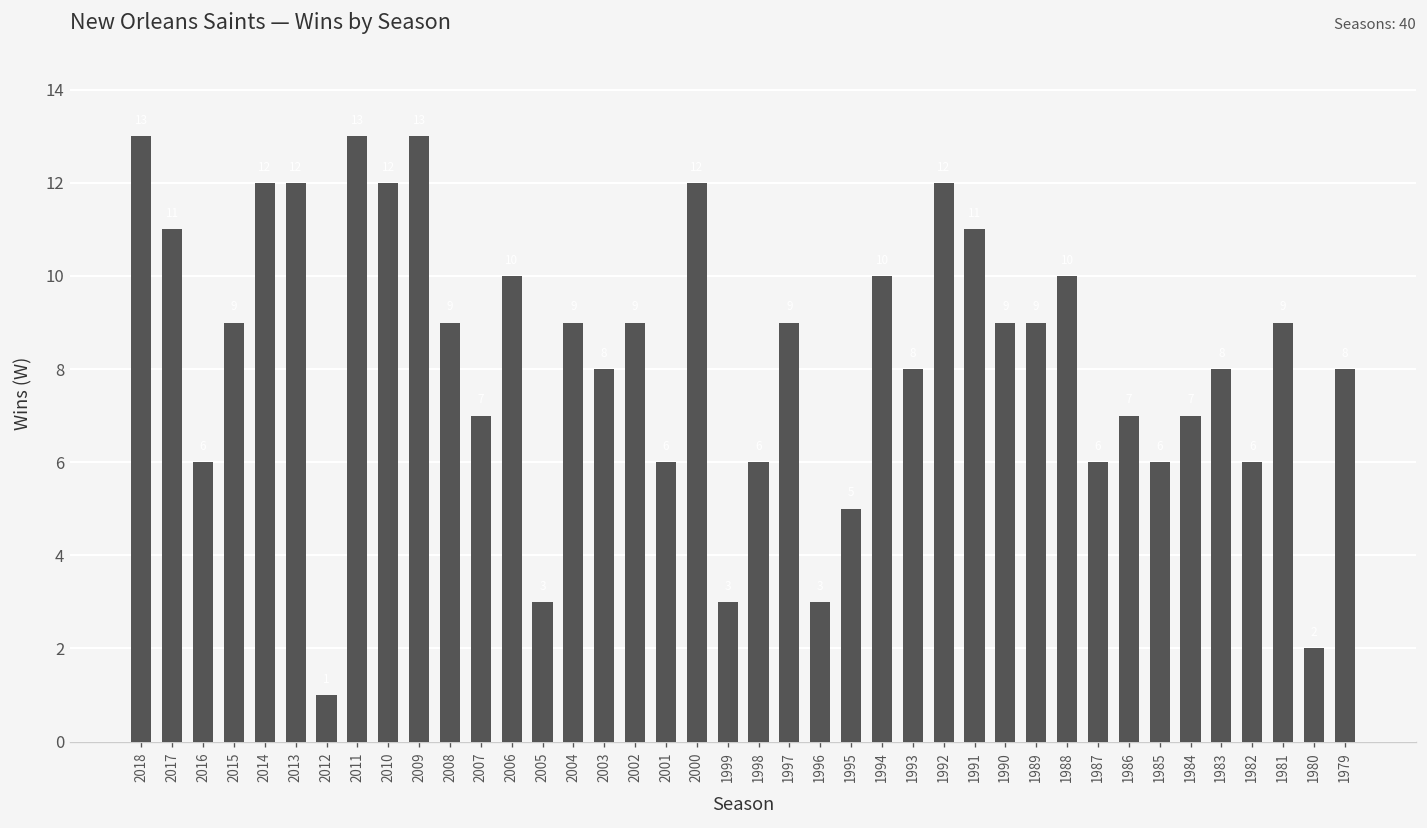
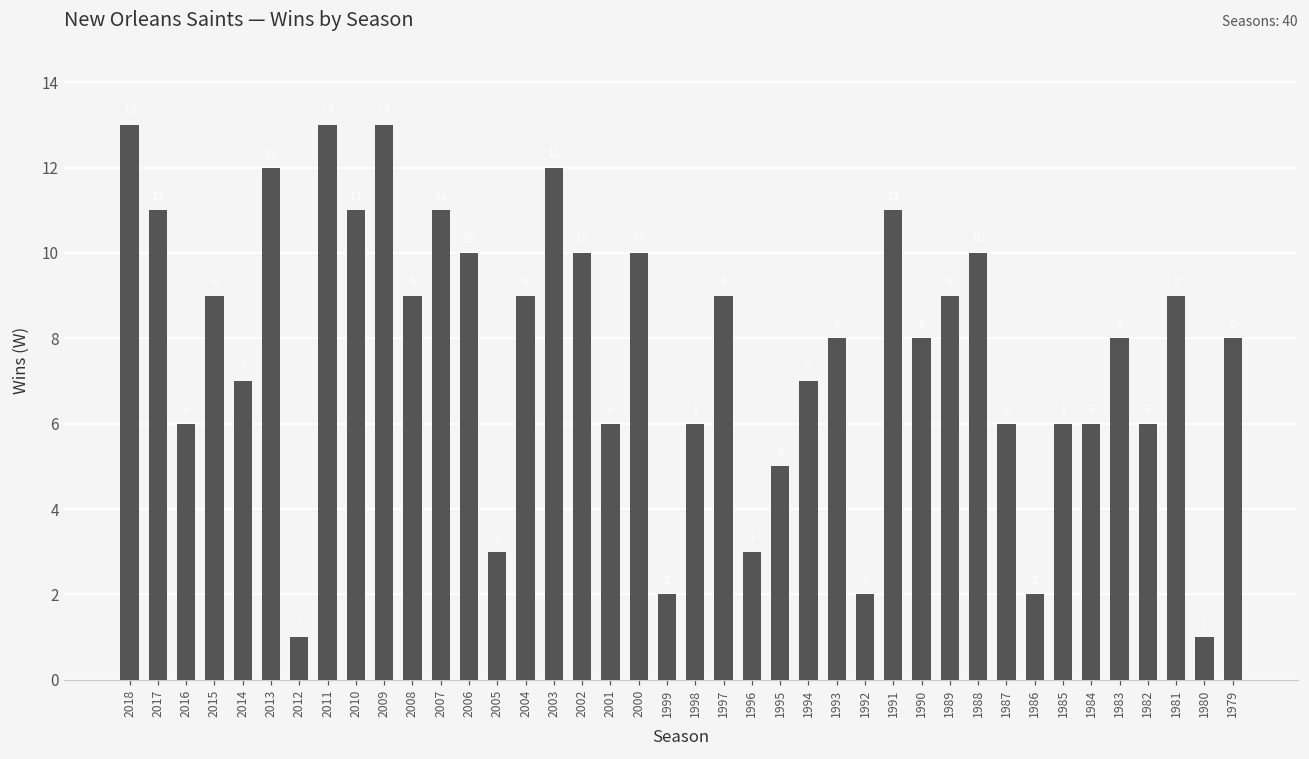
2014: 12 -> 7
2010: 12 -> 11
2007: 7 -> 11
2003: 8 -> 12
2002: 9 -> 10
2000: 12 -> 10
1999: 3 -> 2
1994: 10 -> 7
1992: 12 -> 2
1990: 9 -> 8
1986: 7 -> 2
1984: 7 -> 6
1980: 2 -> 1
